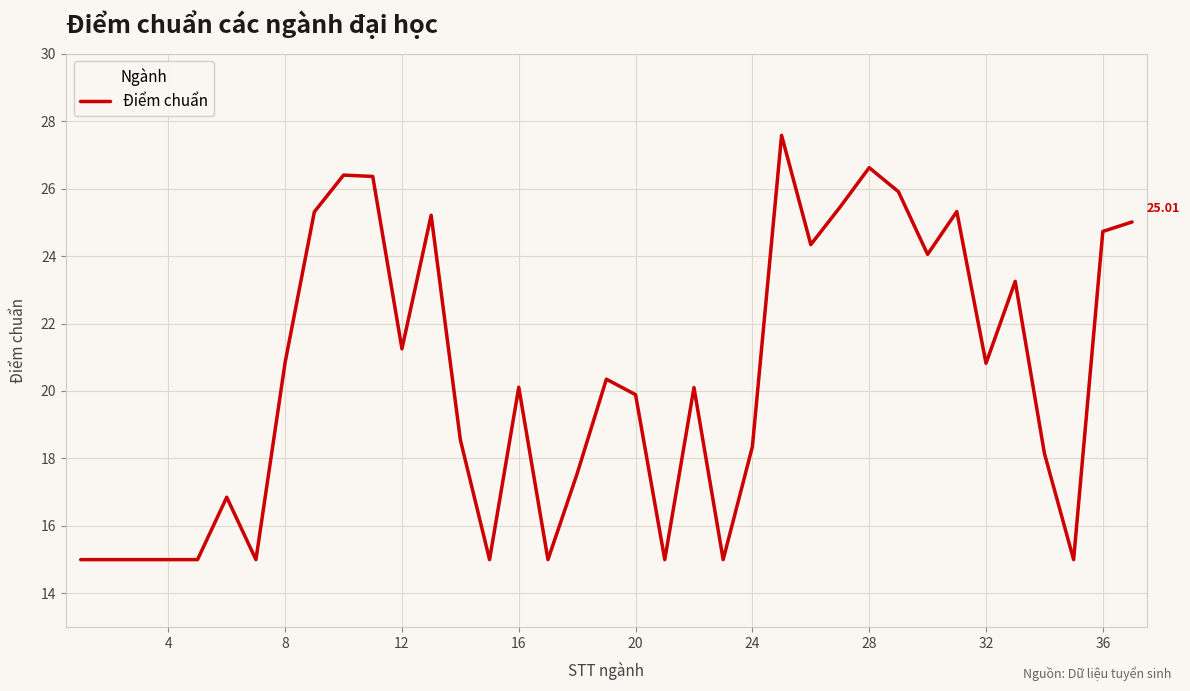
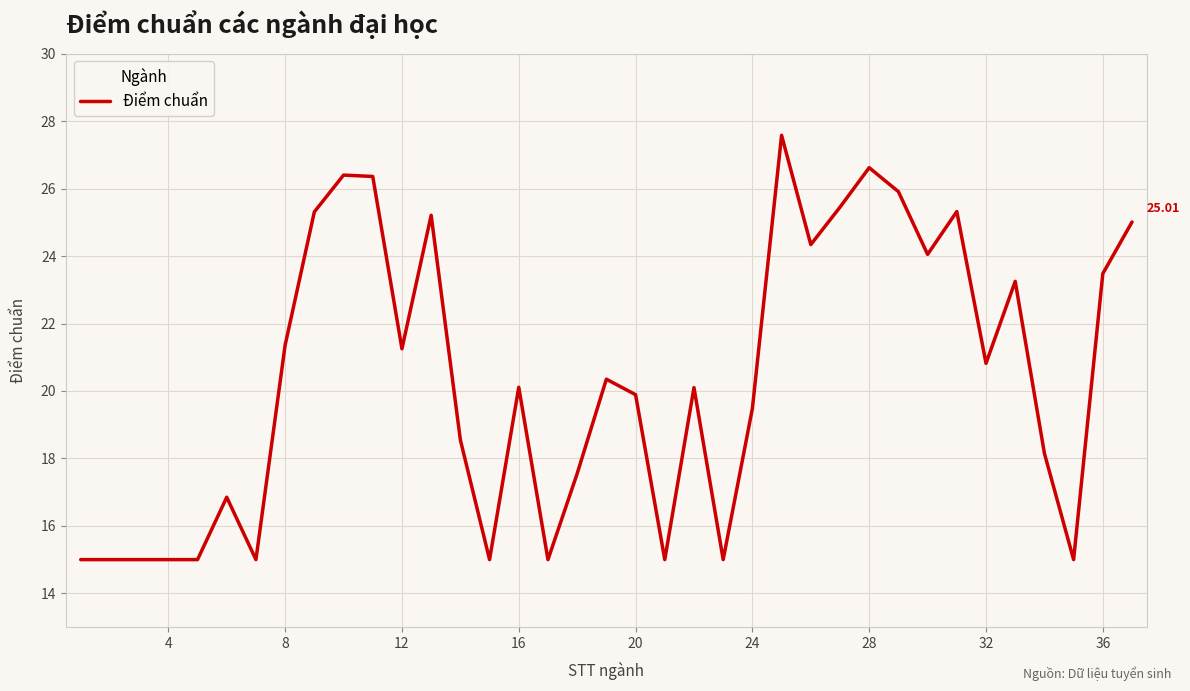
8: 20.9 -> 21.4
24: 18.4 -> 19.5
36: 24.7 -> 23.5
